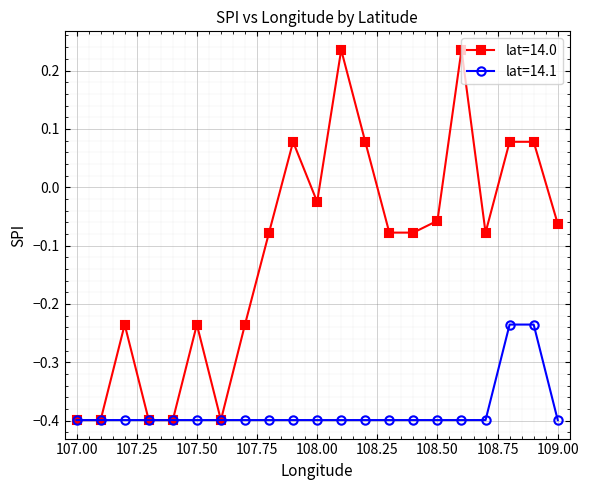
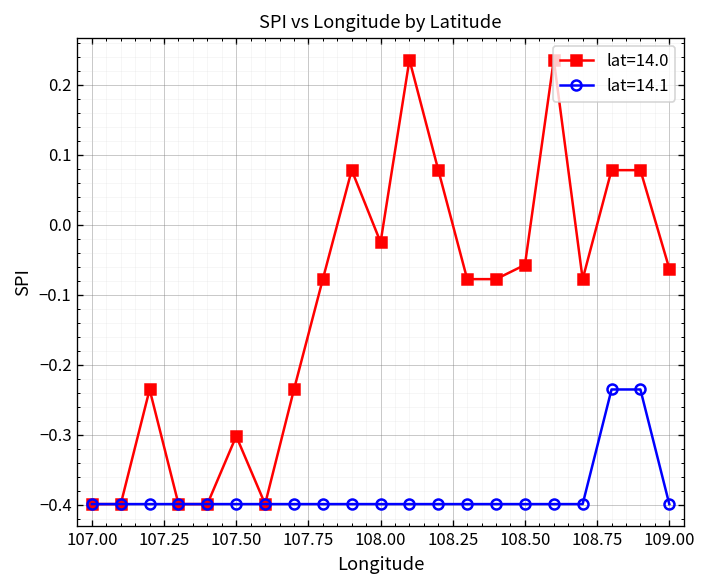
lat=14.0, 107.50: -0.24 -> -0.30
